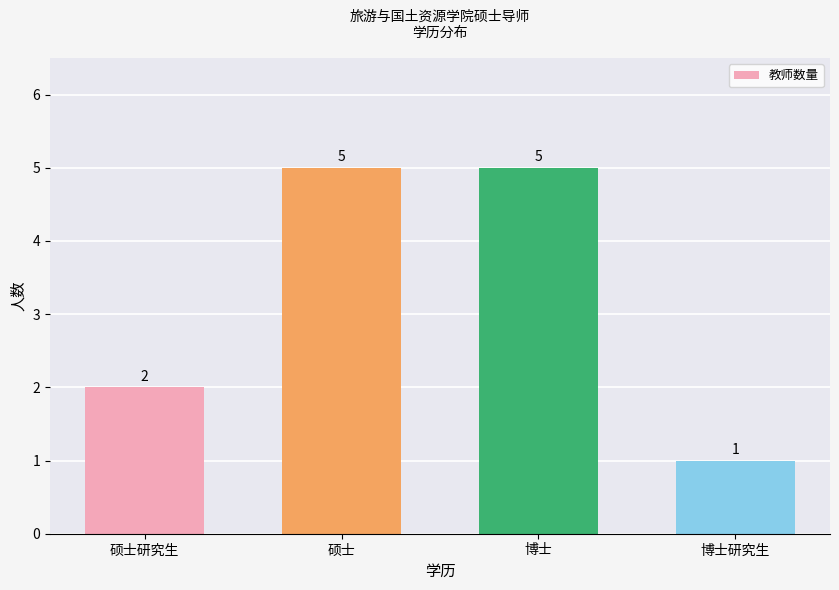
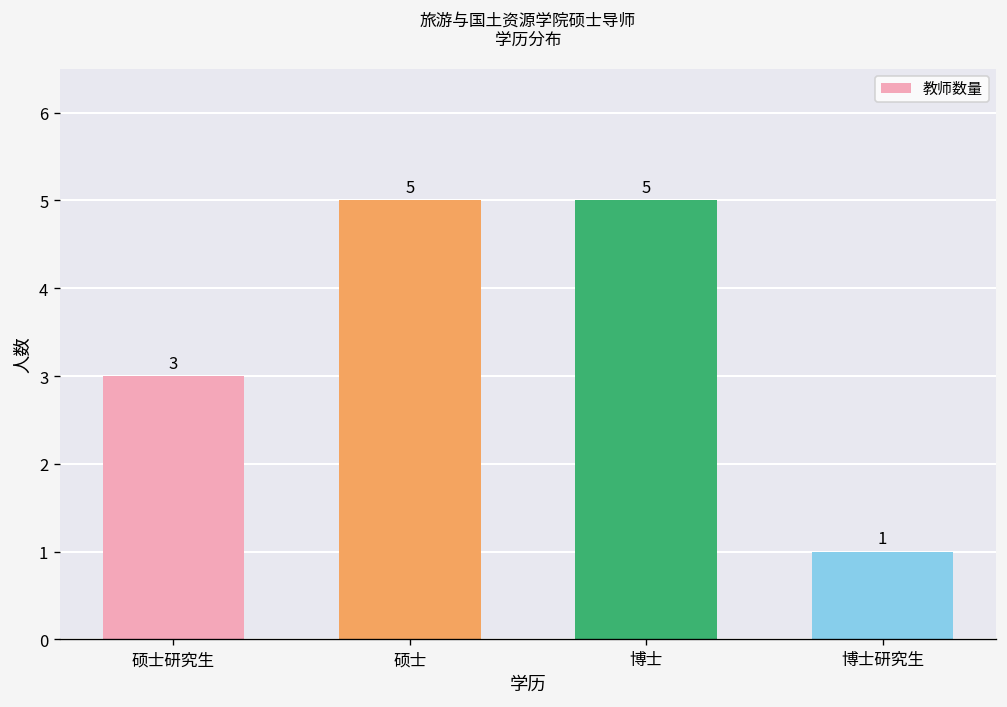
硕士研究生: 2 -> 3
